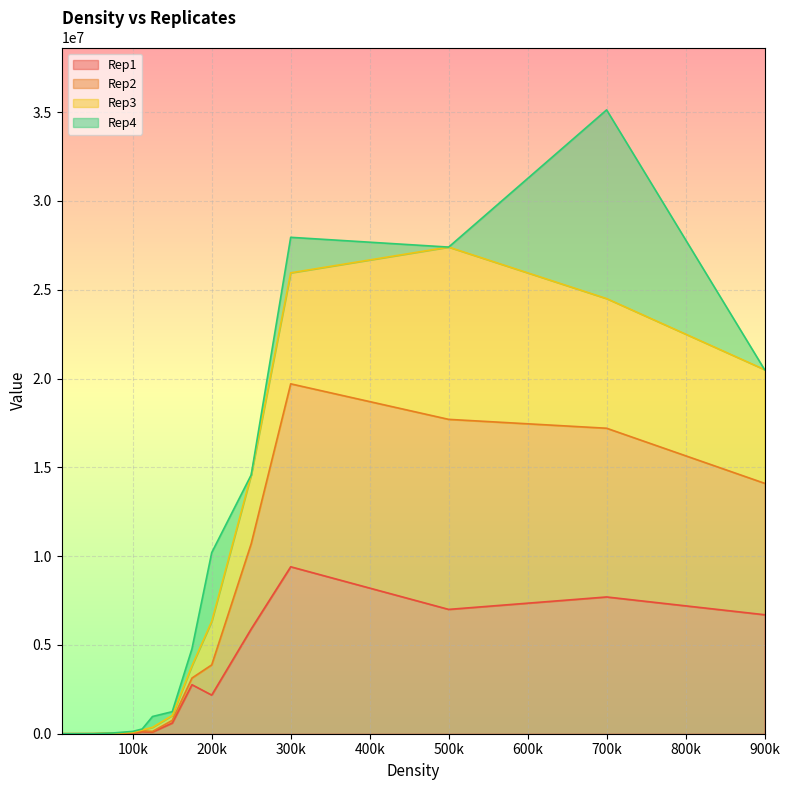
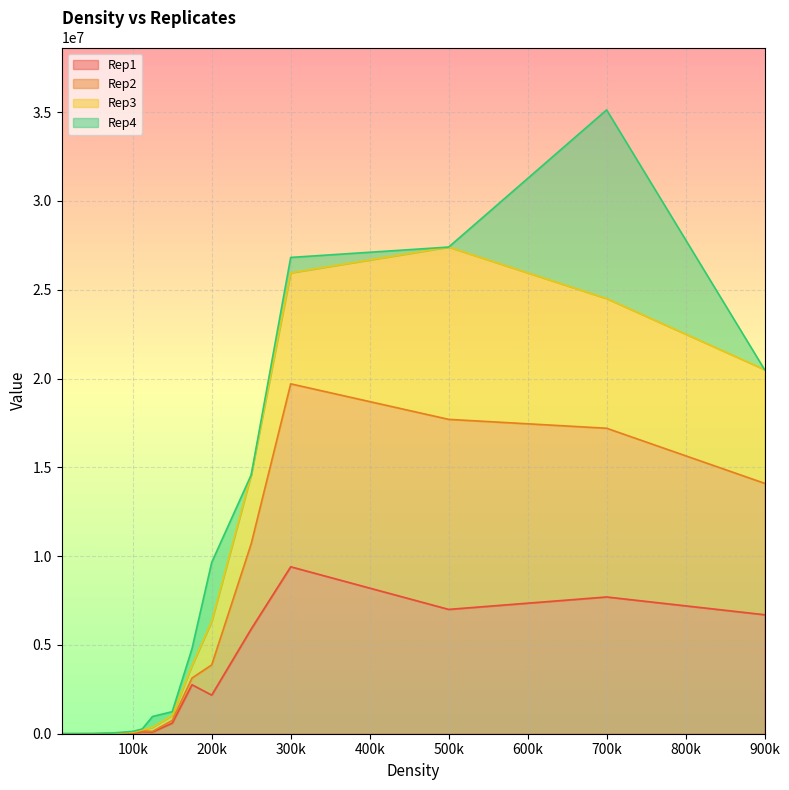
Rep4, 200k: 3900000 -> 3300000
Rep4, 300k: 2000000 -> 900000
